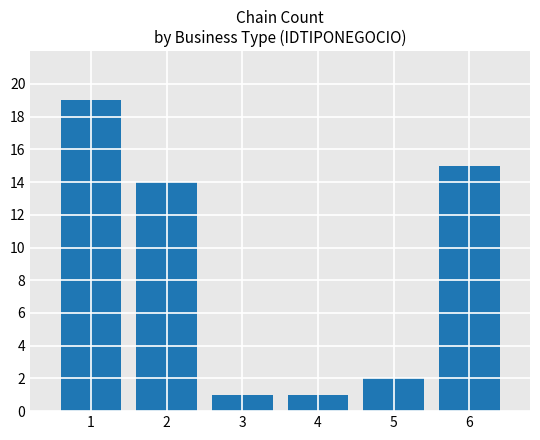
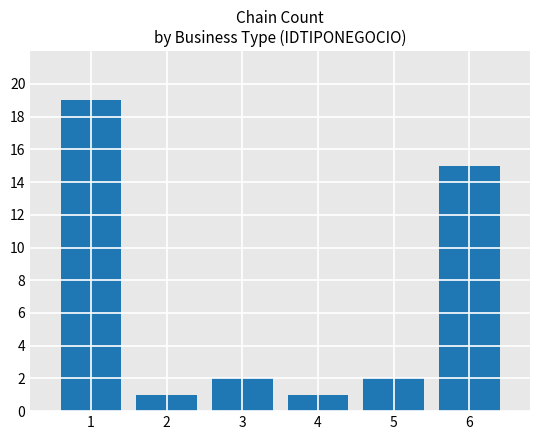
2: 14 -> 1
3: 1 -> 2
